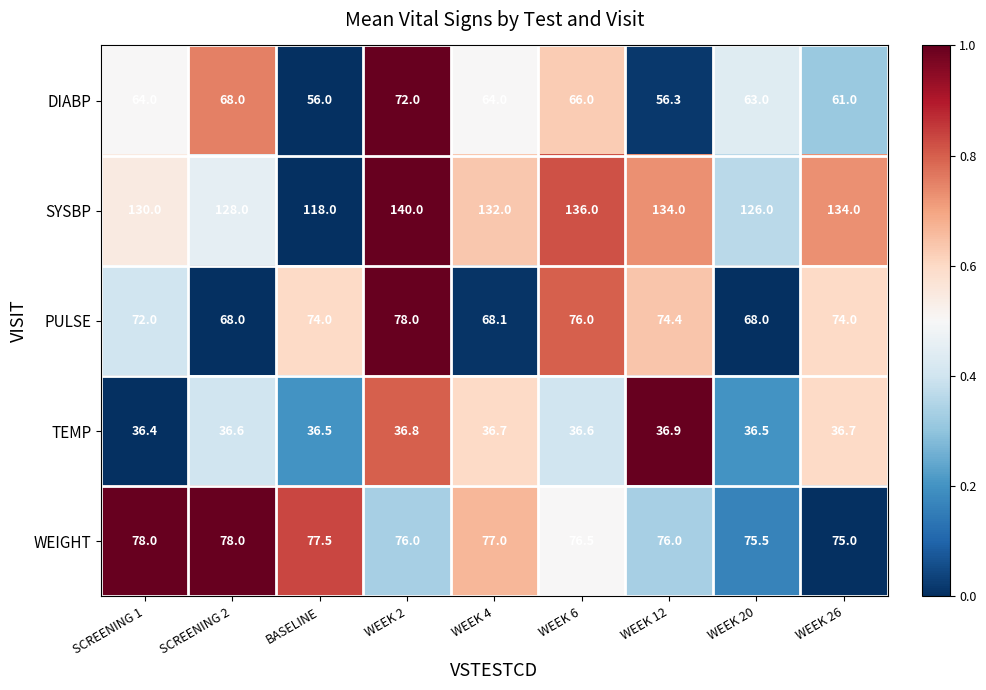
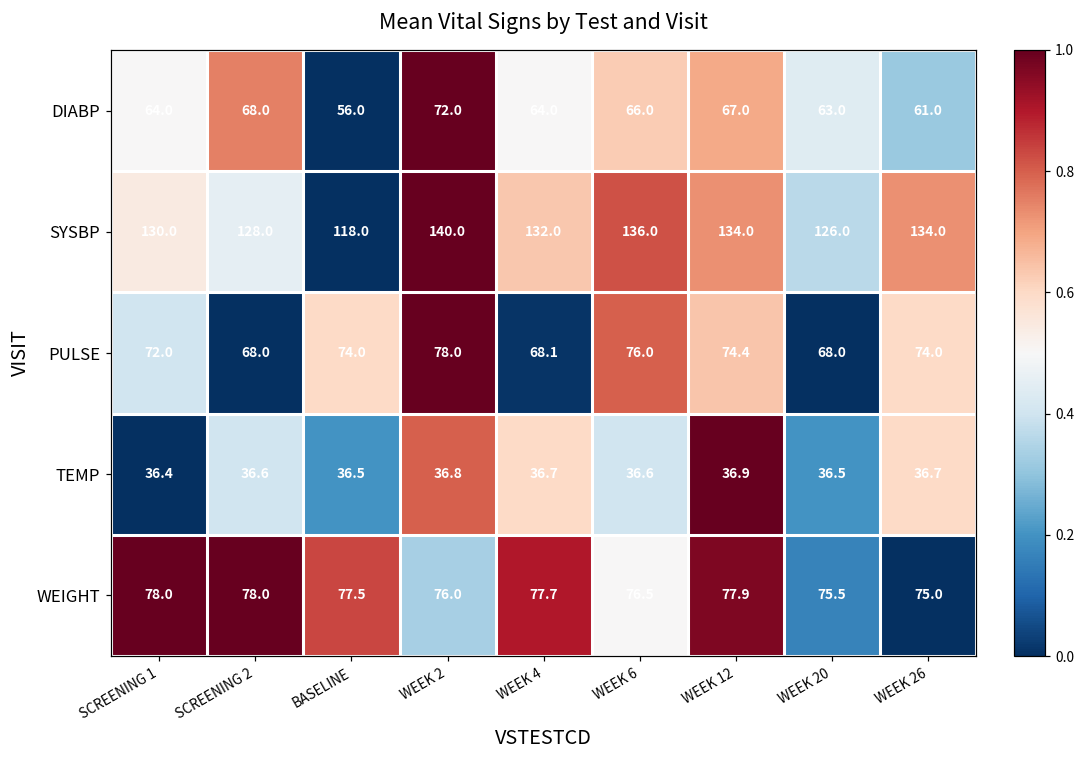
DIABP, WEEK 12: 56.3 -> 67.0
WEIGHT, WEEK 4: 77.0 -> 77.7
WEIGHT, WEEK 12: 76.0 -> 77.9
